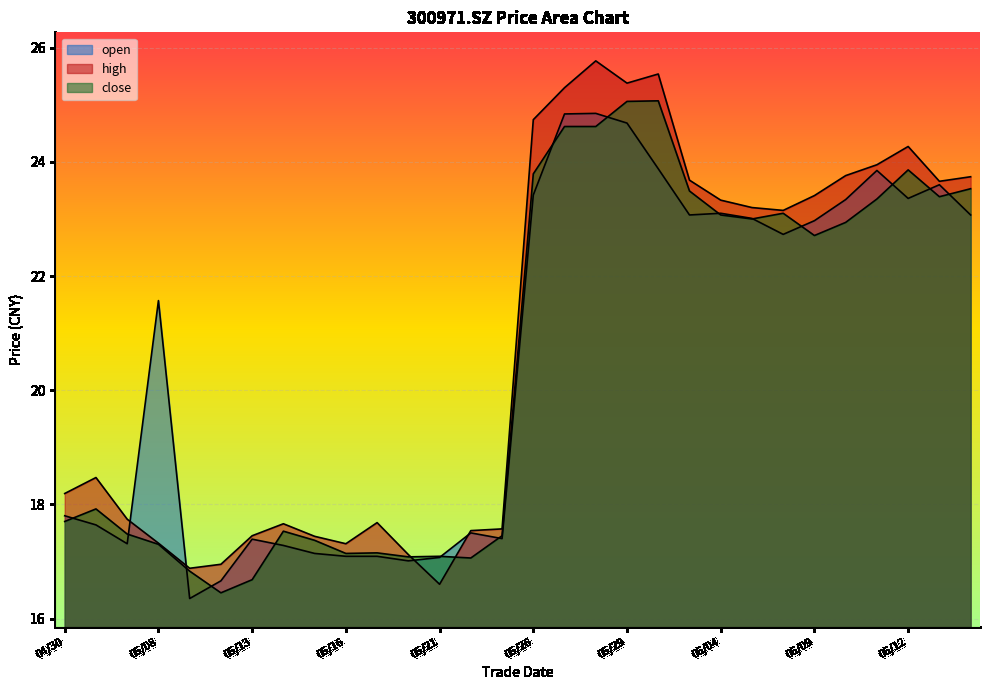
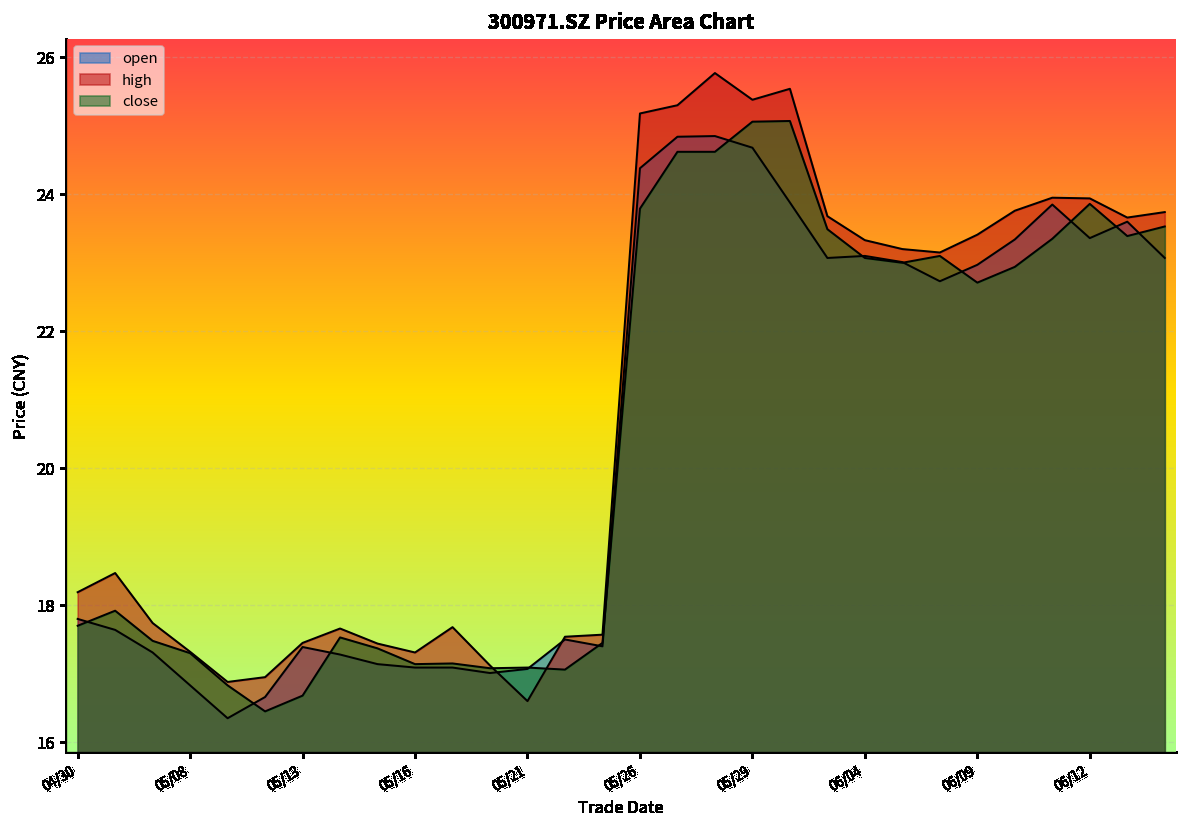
open, 05/08: 21.6 -> 16.8
open, 05/26: 23.4 -> 24.4
high, 05/26: 24.7 -> 25.2
high, 06/12: 24.3 -> 23.9
